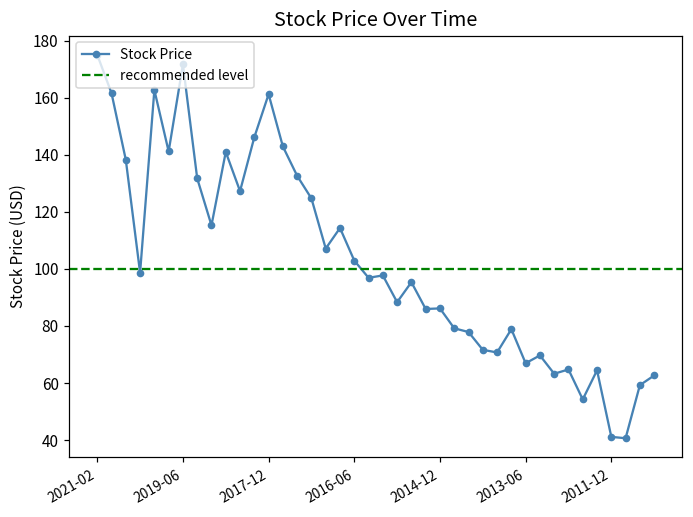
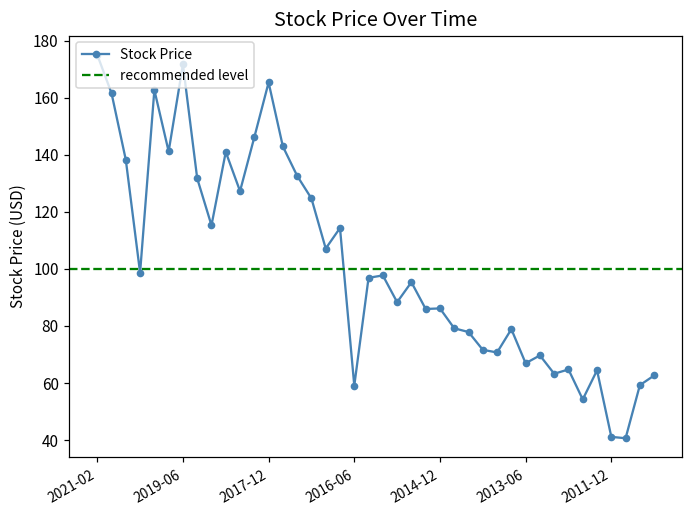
2017-12: 161 -> 165
2016-06: 103 -> 59
